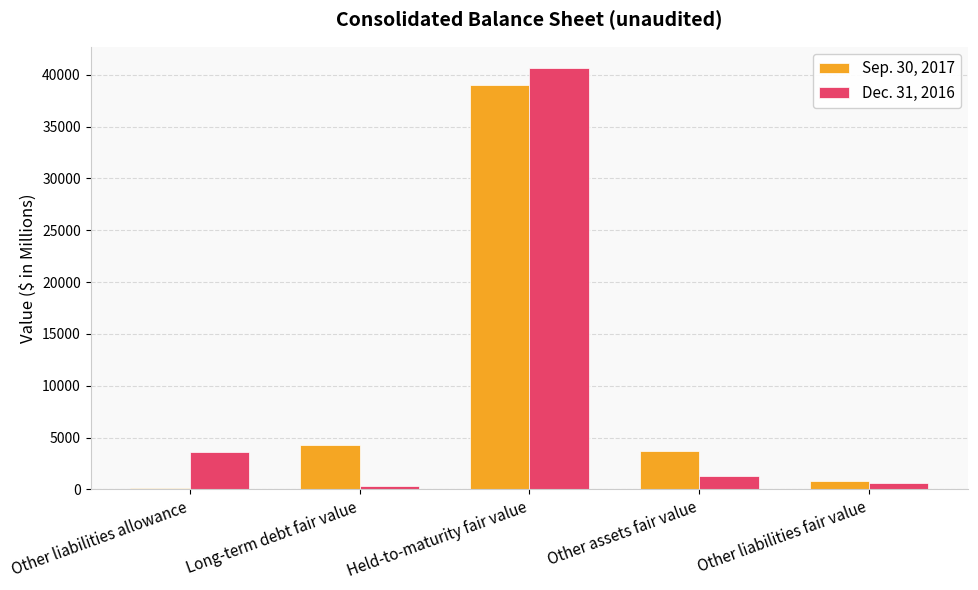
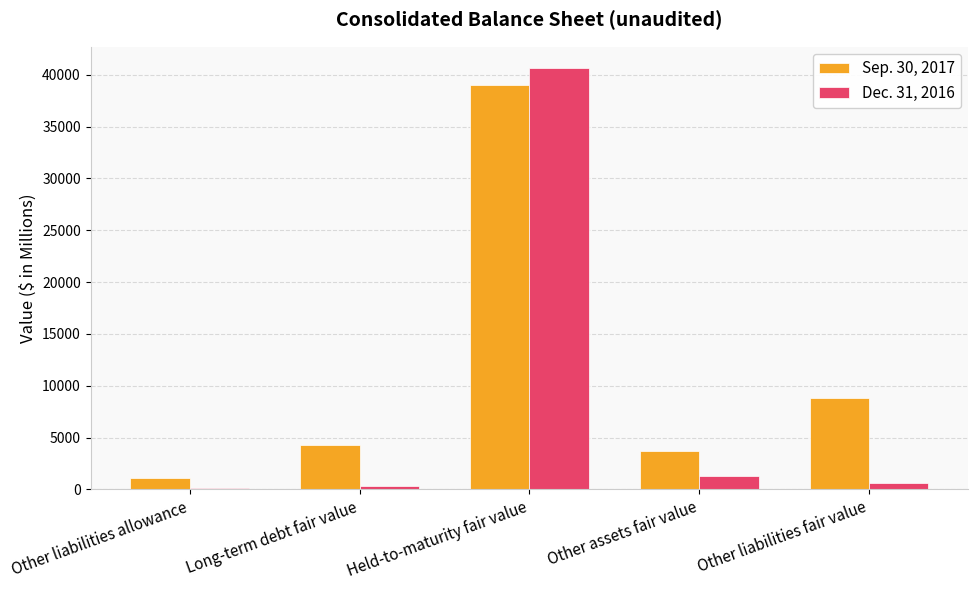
Sep. 30, 2017, Other liabilities allowance: 100 -> 1100
Dec. 31, 2016, Other liabilities allowance: 3600 -> 100
Sep. 30, 2017, Other liabilities fair value: 800 -> 8800
